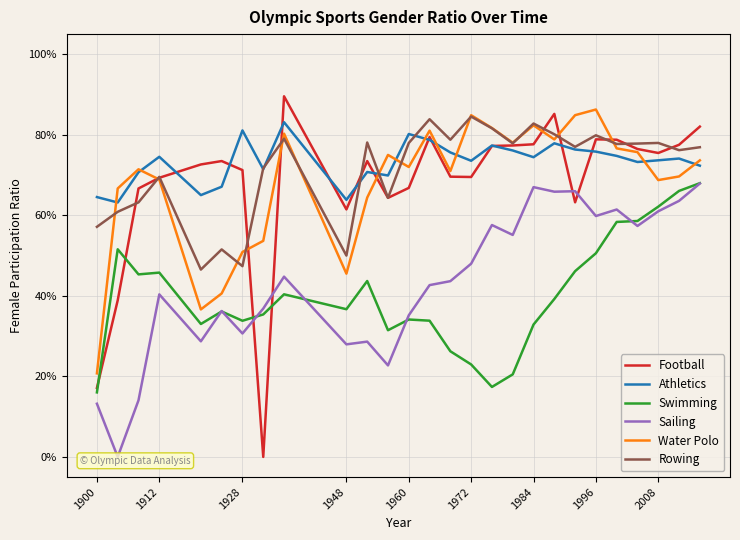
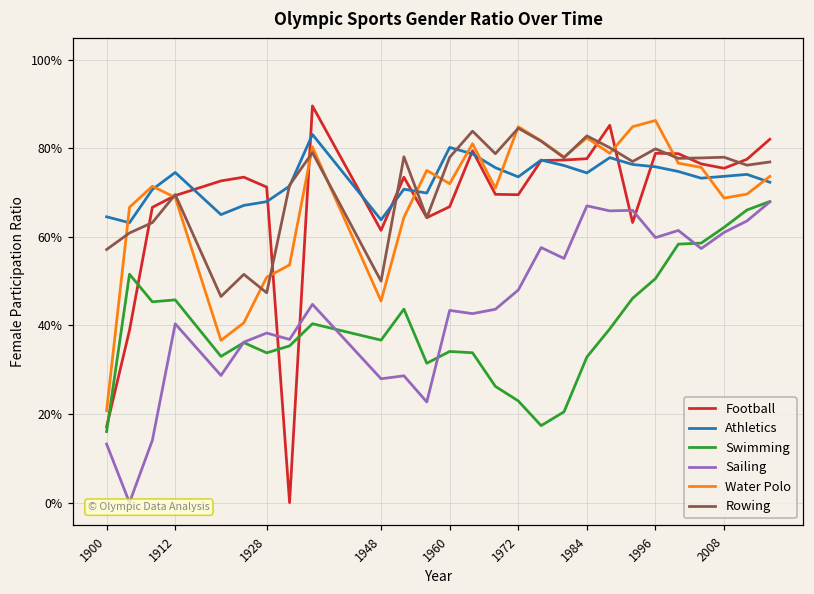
Athletics, 1928: 81% -> 68%
Sailing, 1928: 31% -> 38%
Sailing, 1960: 35% -> 43%
